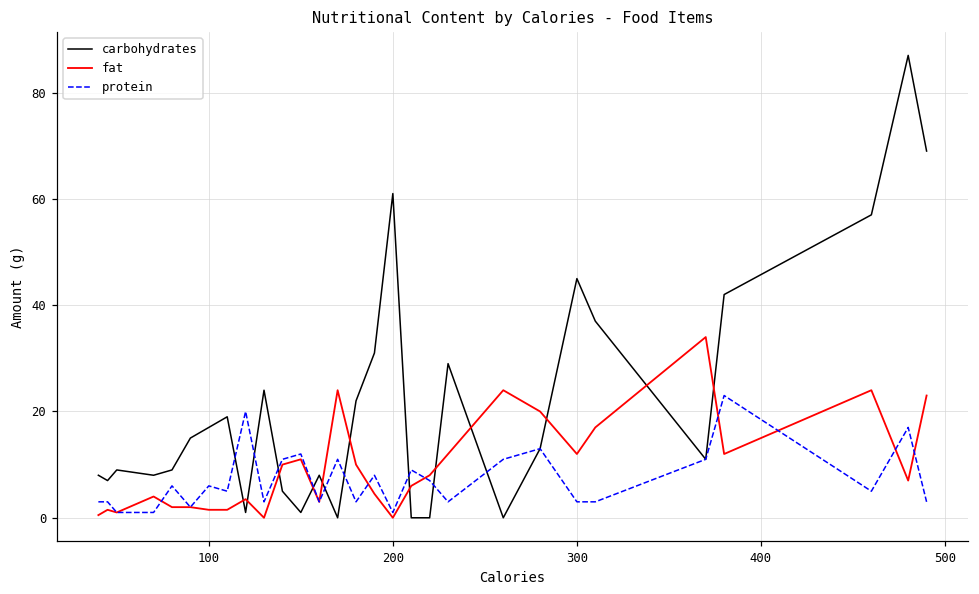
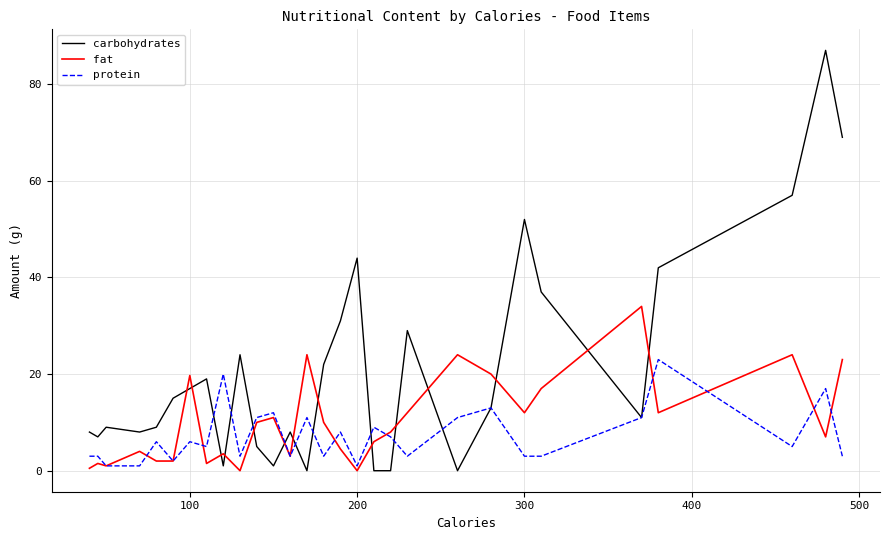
fat, 100: 2 -> 20
carbohydrates, 200: 61 -> 44
carbohydrates, 300: 45 -> 52
